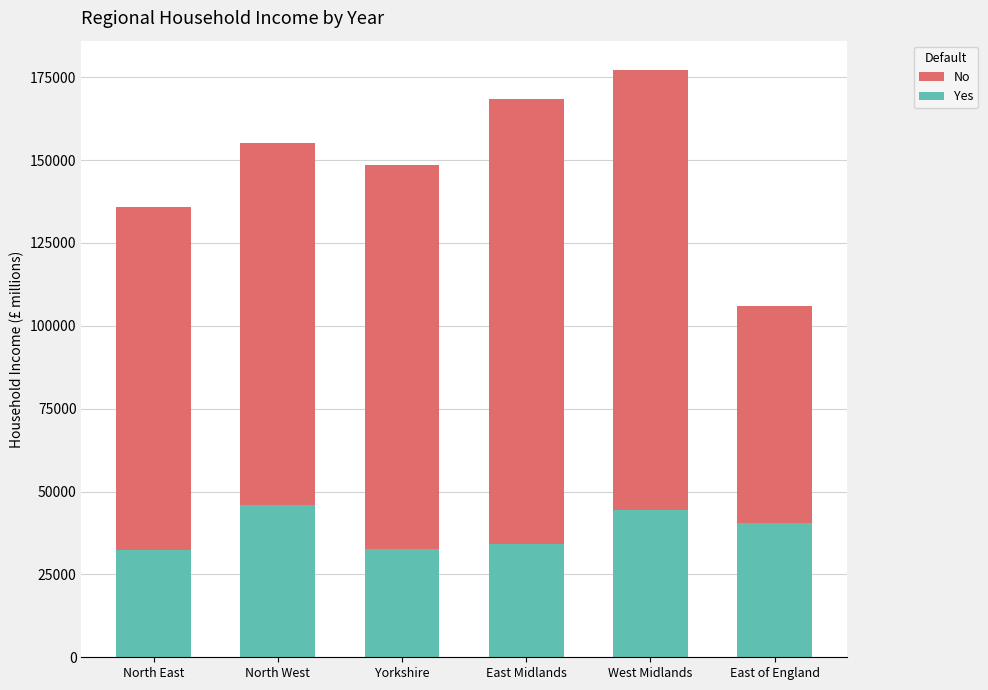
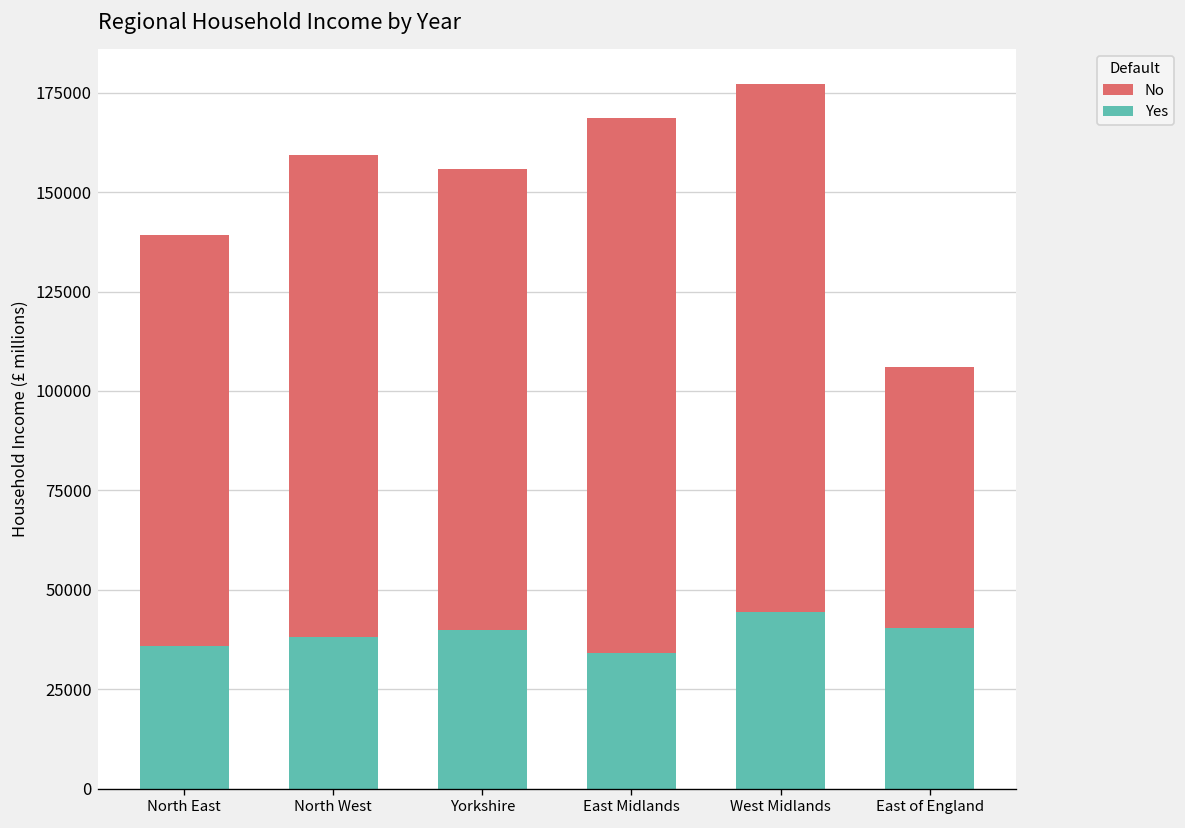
Yes, North East: 32000 -> 36000
No, North West: 109000 -> 121000
Yes, North West: 46000 -> 38000
Yes, Yorkshire: 33000 -> 40000
